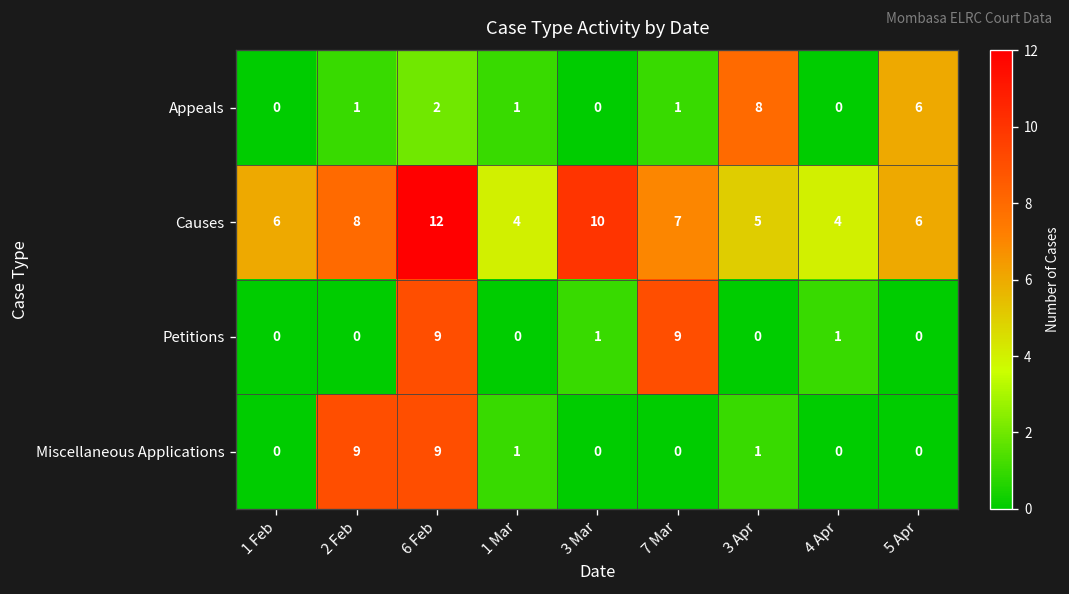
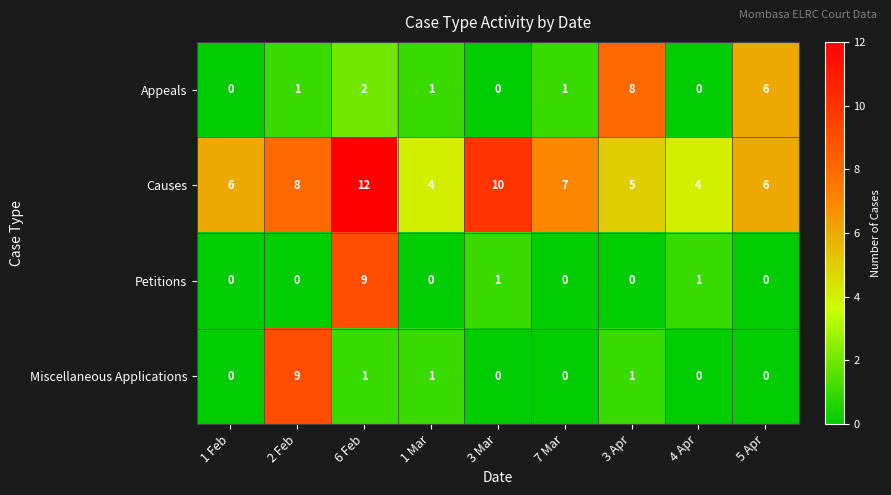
Petitions, 7 Mar: 9 -> 0
Miscellaneous Applications, 6 Feb: 9 -> 1
